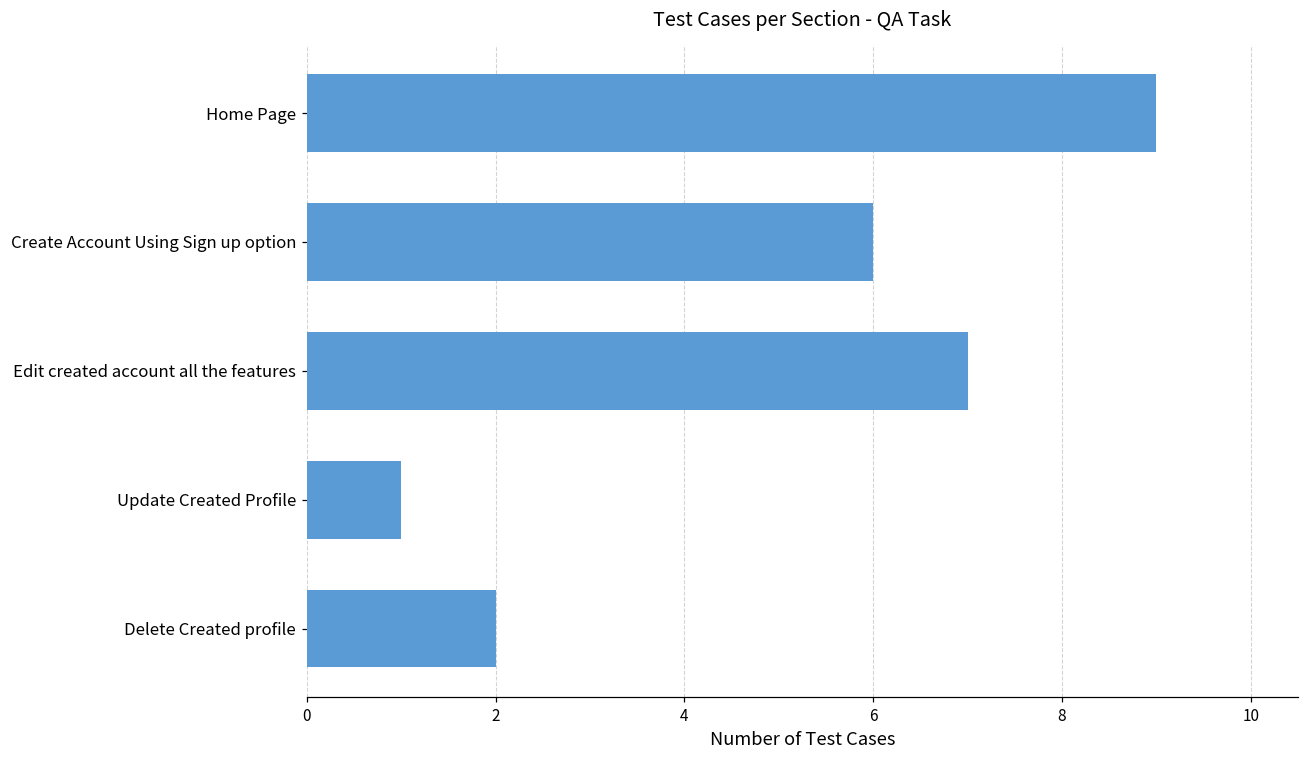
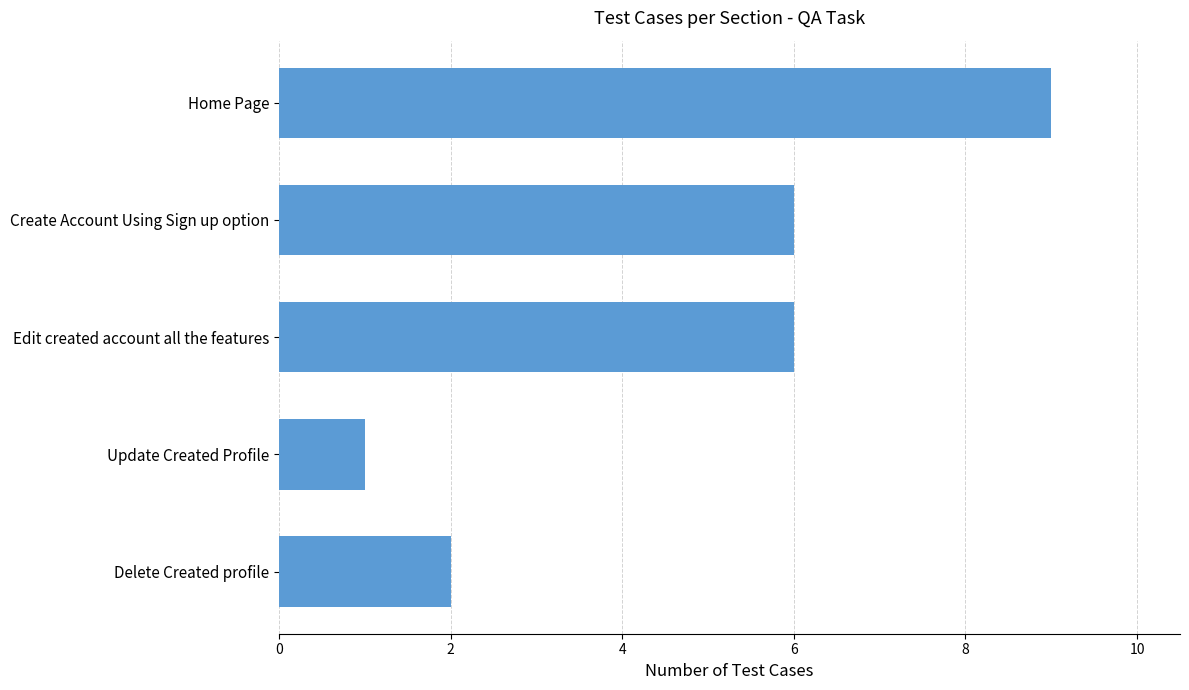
Edit created account all the features: 7 -> 6
